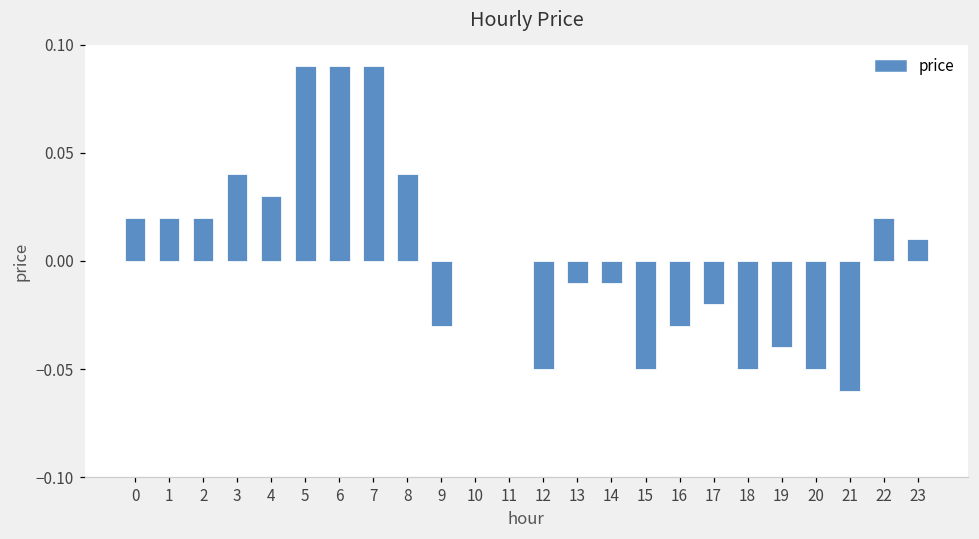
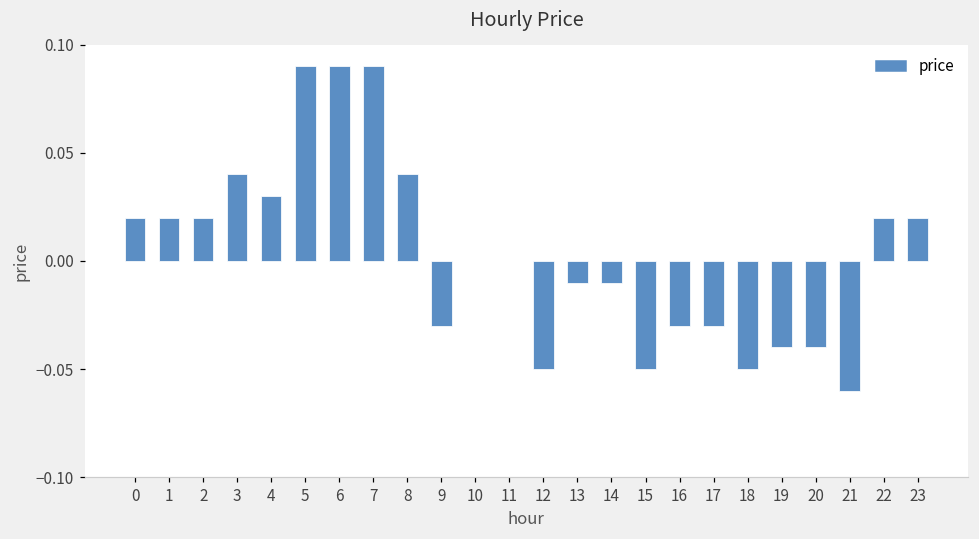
17: -0.02 -> -0.03
20: -0.05 -> -0.04
23: 0.01 -> 0.02
